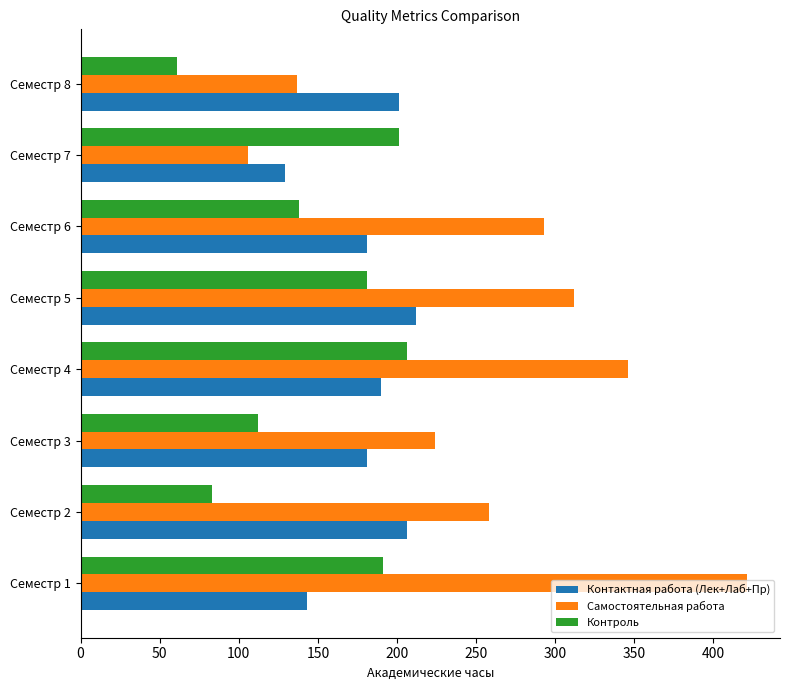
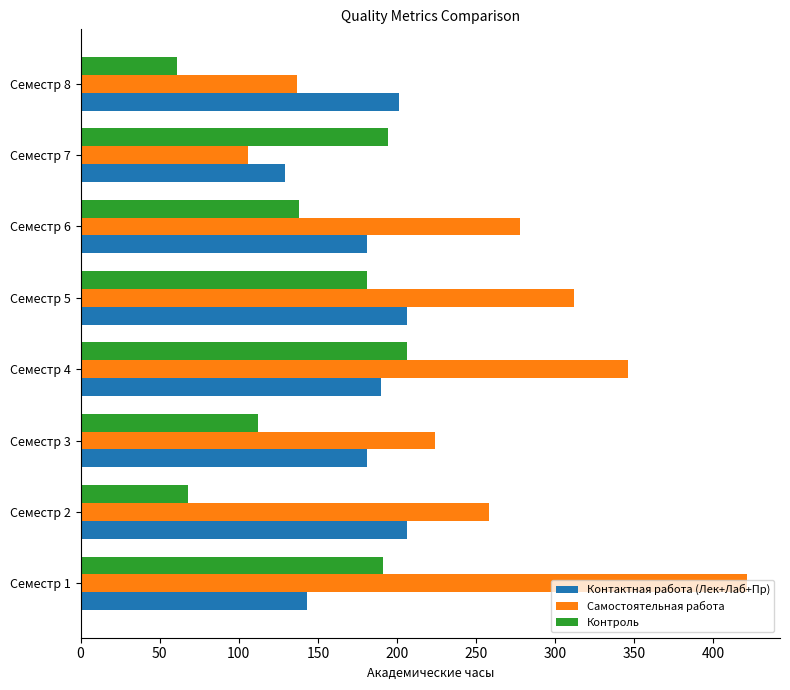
Контроль, Семестр 7: 201 -> 194
Самостоятельная работа, Семестр 6: 293 -> 278
Контактная работа (Лек+Лаб+Пр), Семестр 5: 212 -> 206
Контроль, Семестр 2: 83 -> 68
